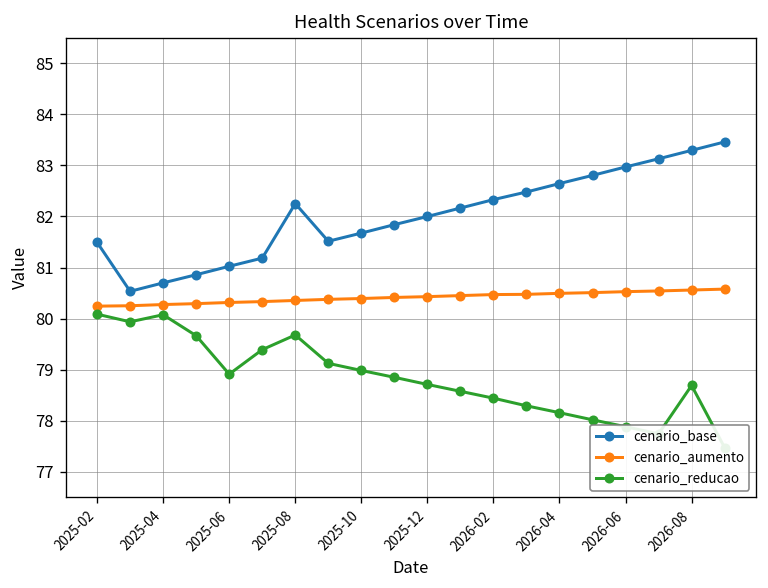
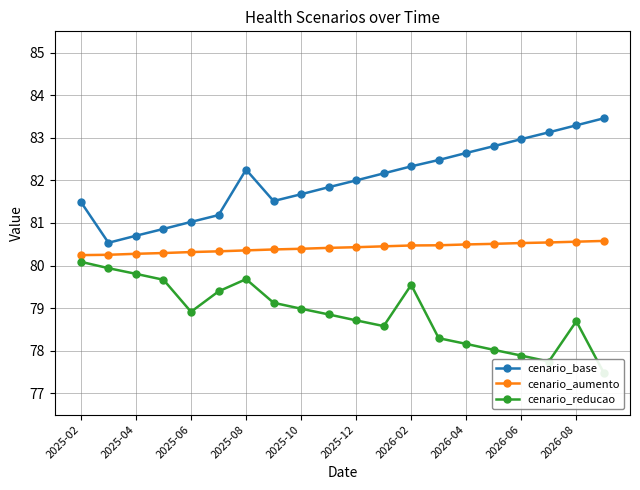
cenario_reducao, 2025-04: 80.1 -> 79.8
cenario_reducao, 2026-02: 78.4 -> 79.5
